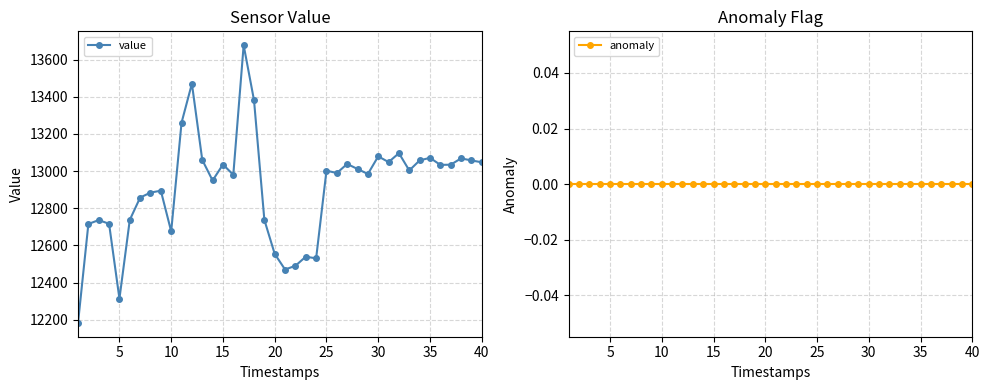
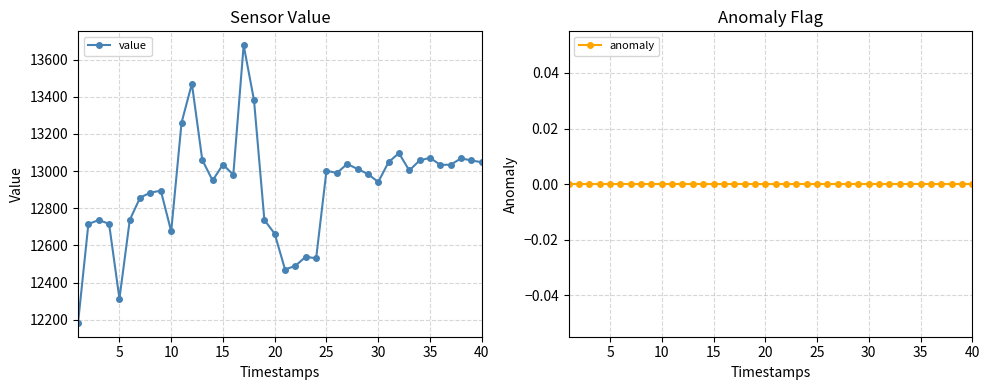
Sensor Value, 20: 12550 -> 12660
Sensor Value, 30: 13080 -> 12940
